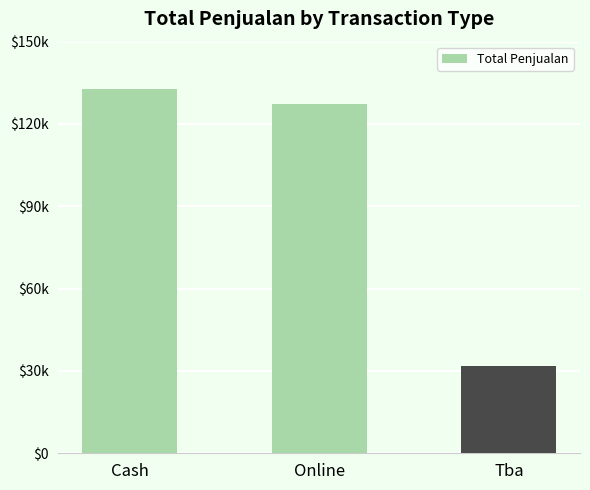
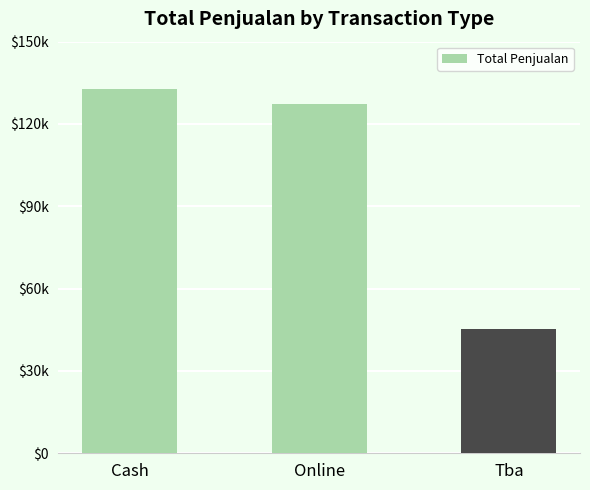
Tba: $32000 -> $45000
